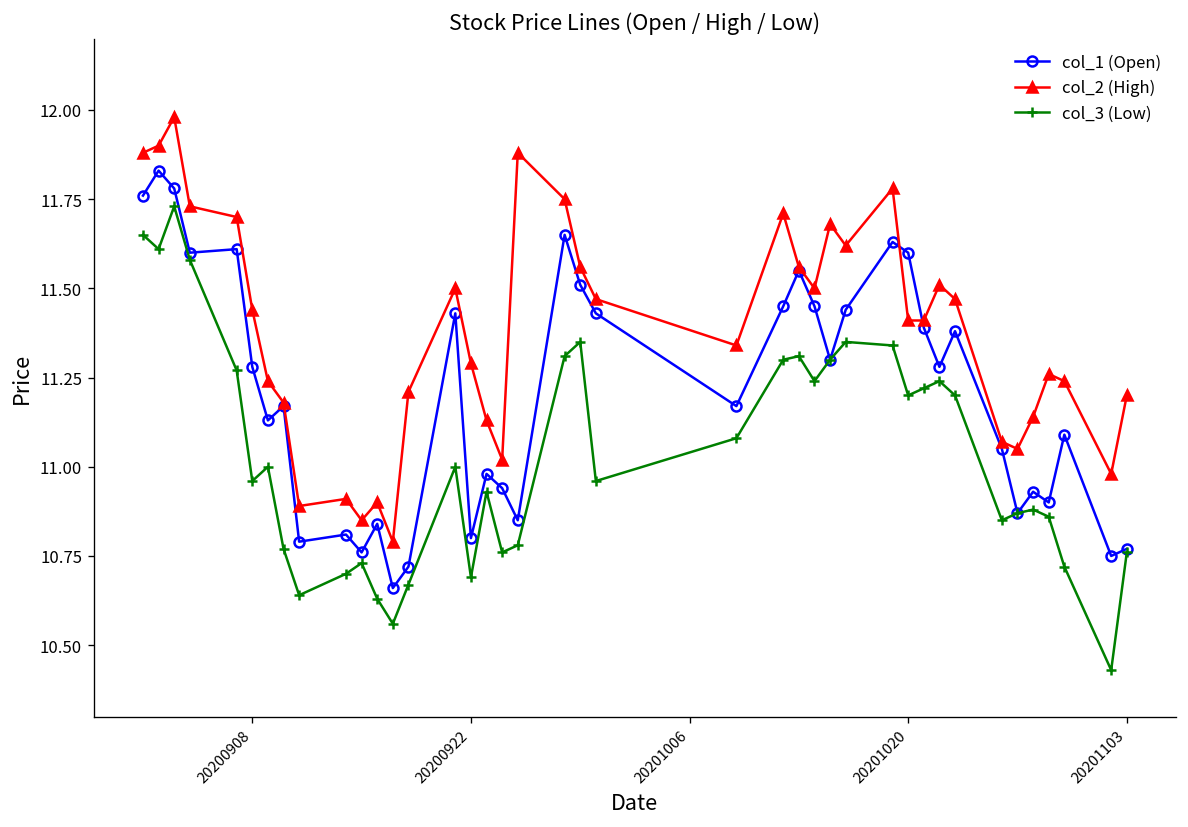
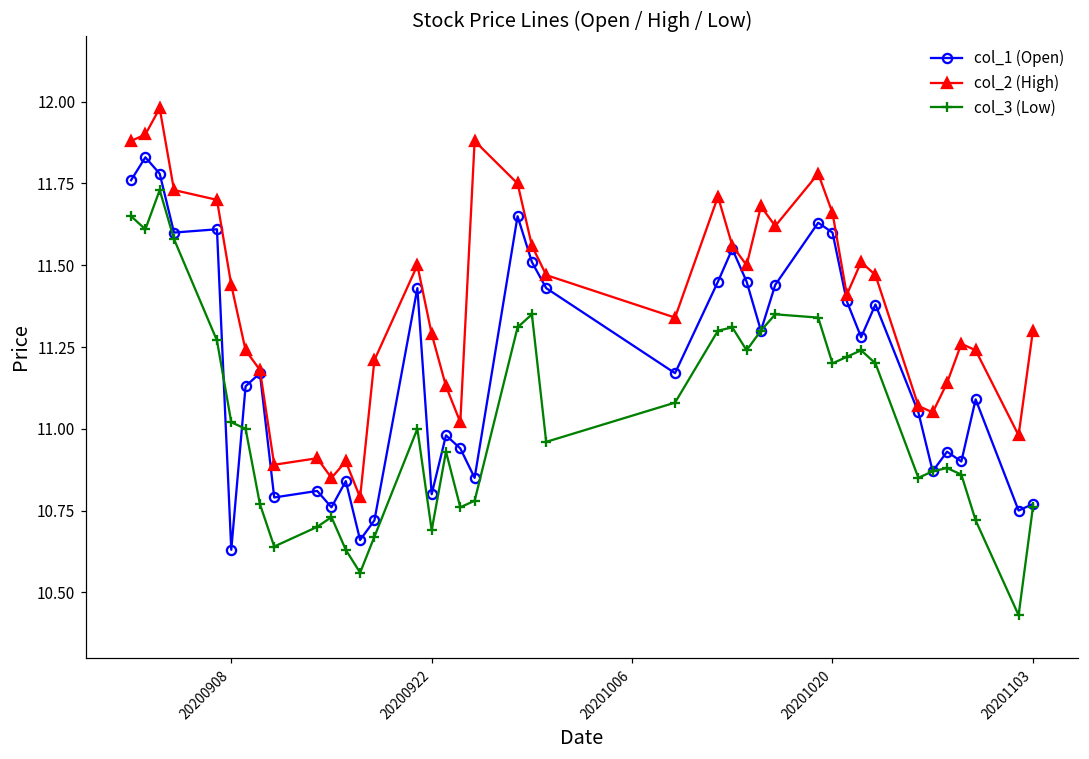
col_1 (Open), 20200908: 11.28 -> 10.63
col_3 (Low), 20200908: 10.96 -> 11.02
col_2 (High), 20201020: 11.41 -> 11.66
col_2 (High), 20201103: 11.2 -> 11.3
